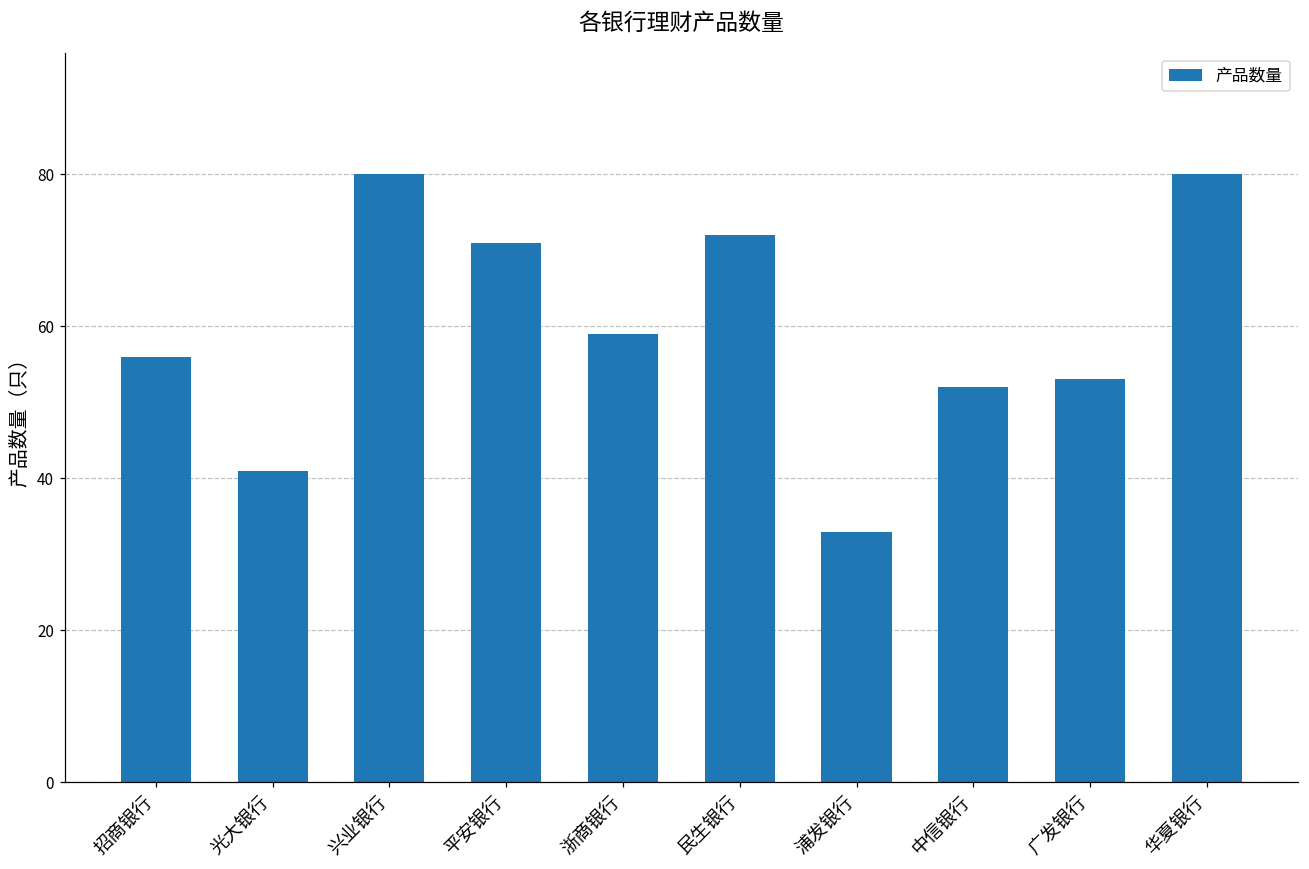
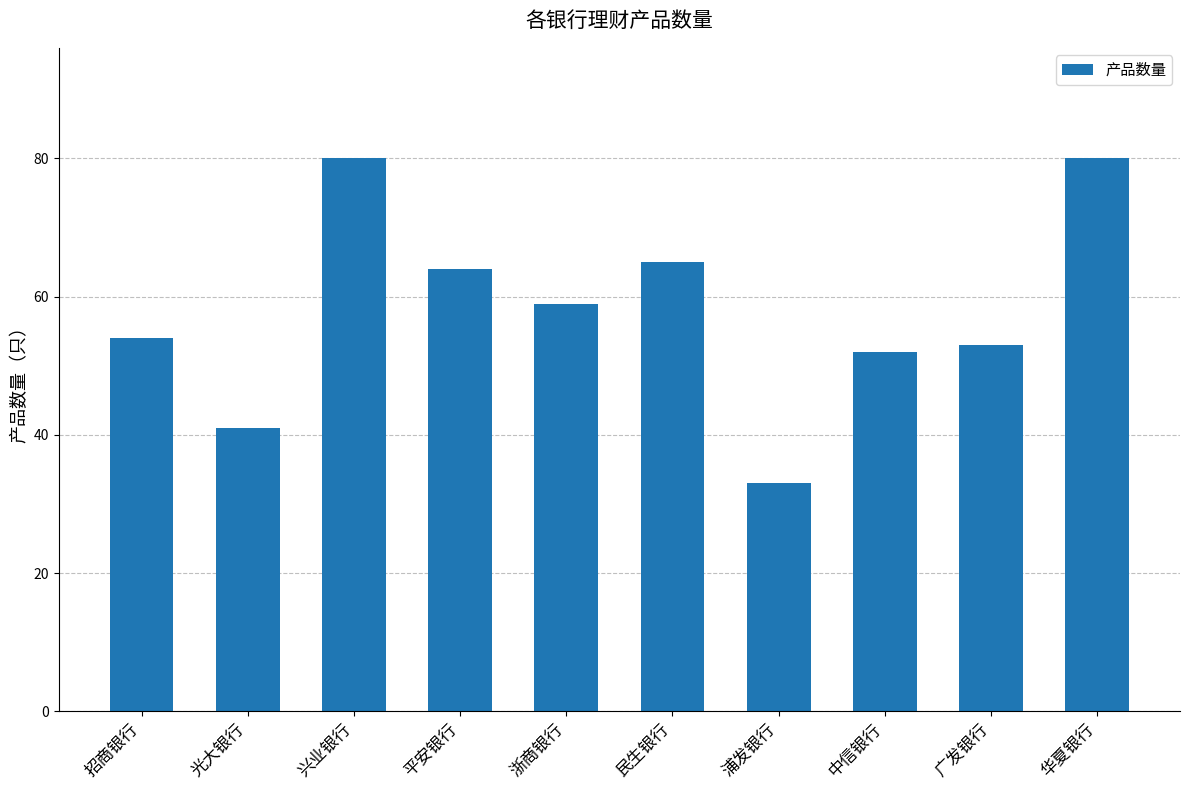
招商银行: 56 -> 54
平安银行: 71 -> 64
民生银行: 72 -> 65
